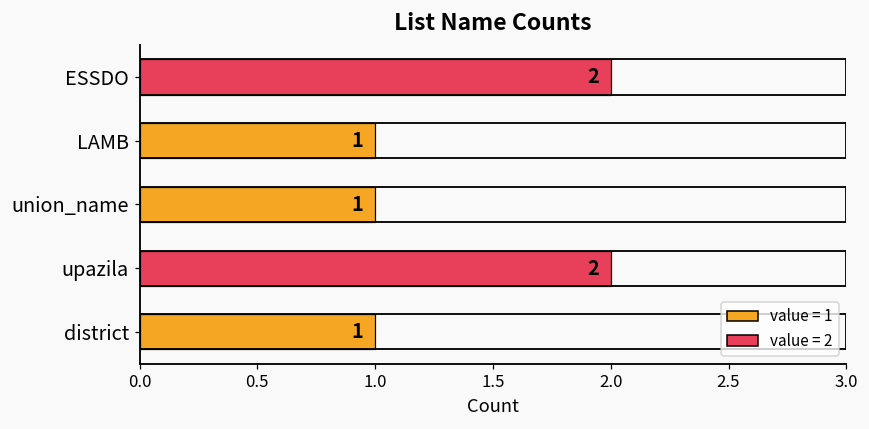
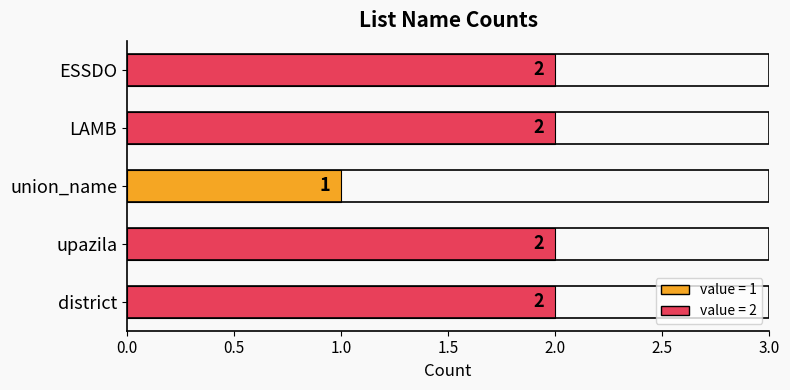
LAMB: 1 -> 2
district: 1 -> 2
